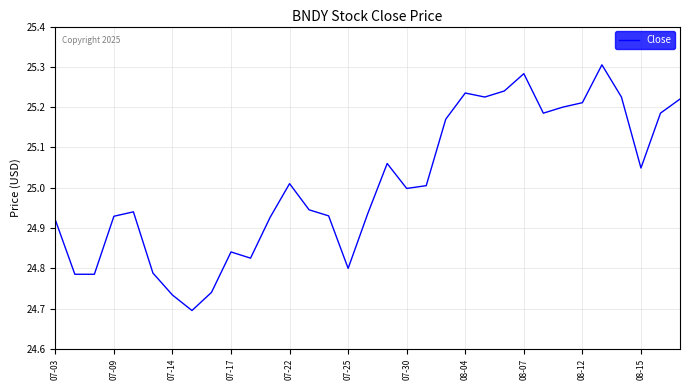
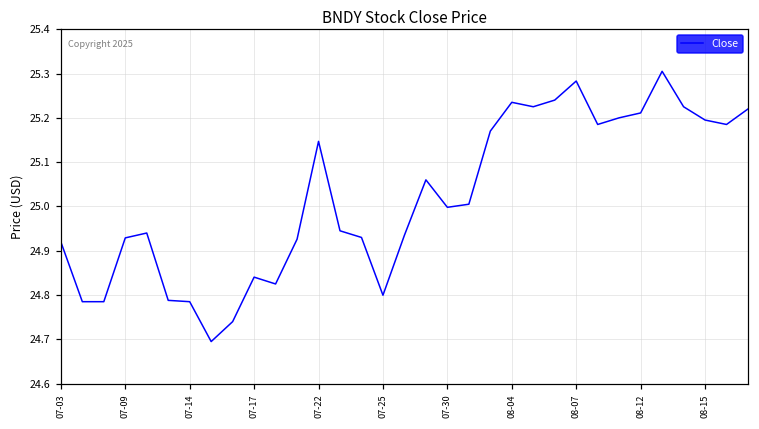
07-14: 24.73 -> 24.78
07-22: 25.01 -> 25.15
08-15: 25.05 -> 25.19
